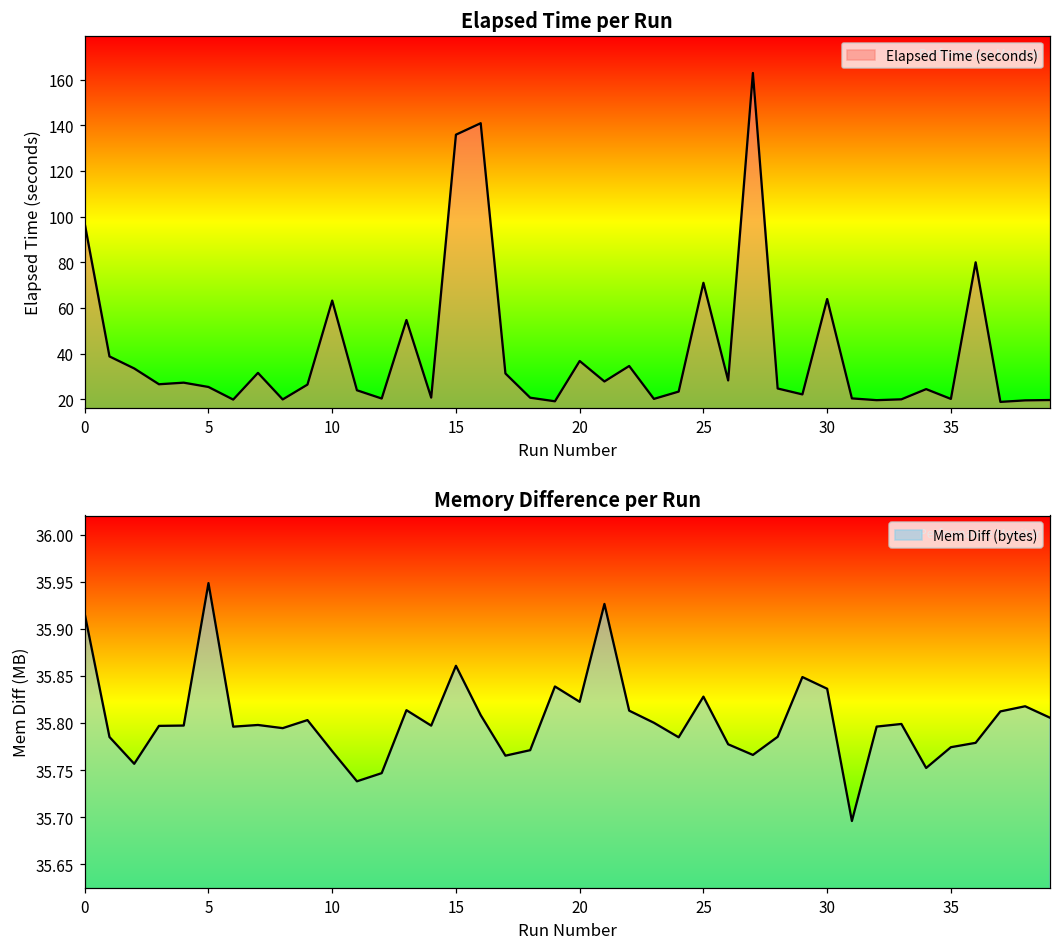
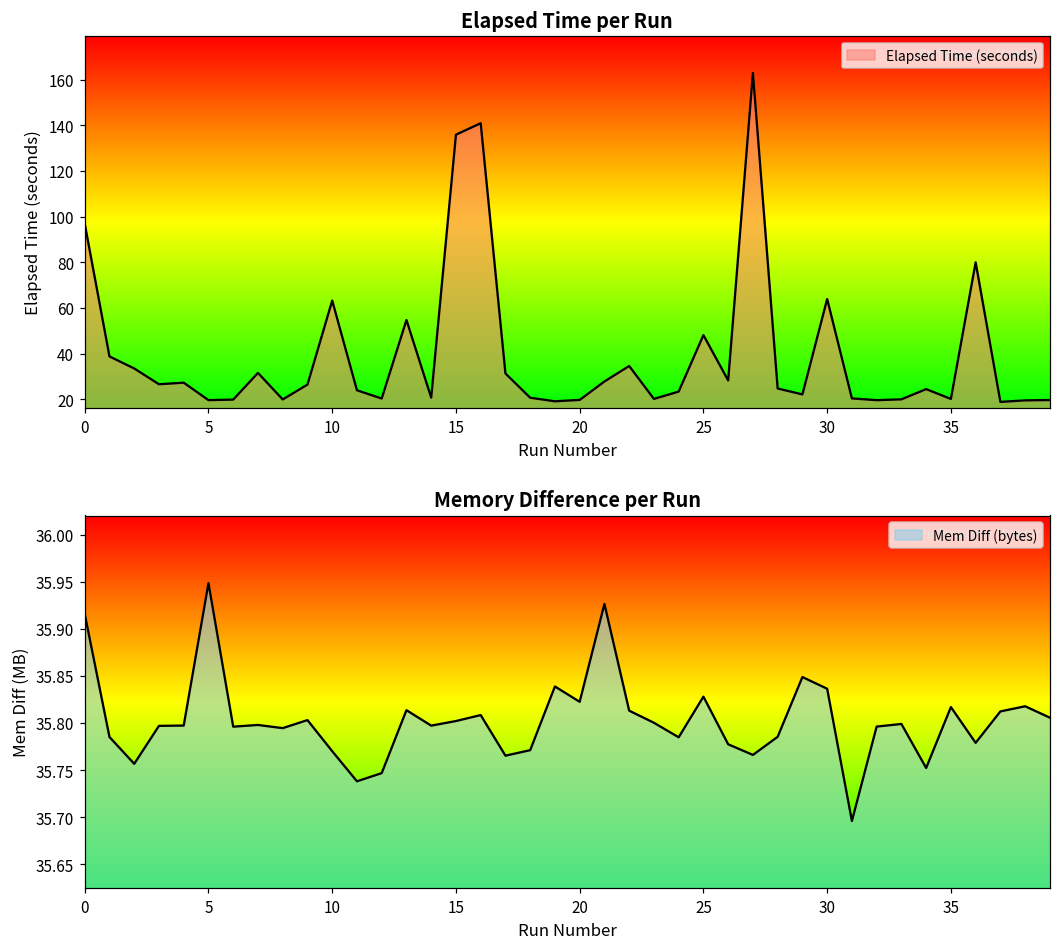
Elapsed Time per Run, 5: 25 -> 20
Elapsed Time per Run, 20: 37 -> 20
Elapsed Time per Run, 25: 71 -> 48
Memory Difference per Run, 15: 35.86 -> 35.80
Memory Difference per Run, 35: 35.77 -> 35.82
